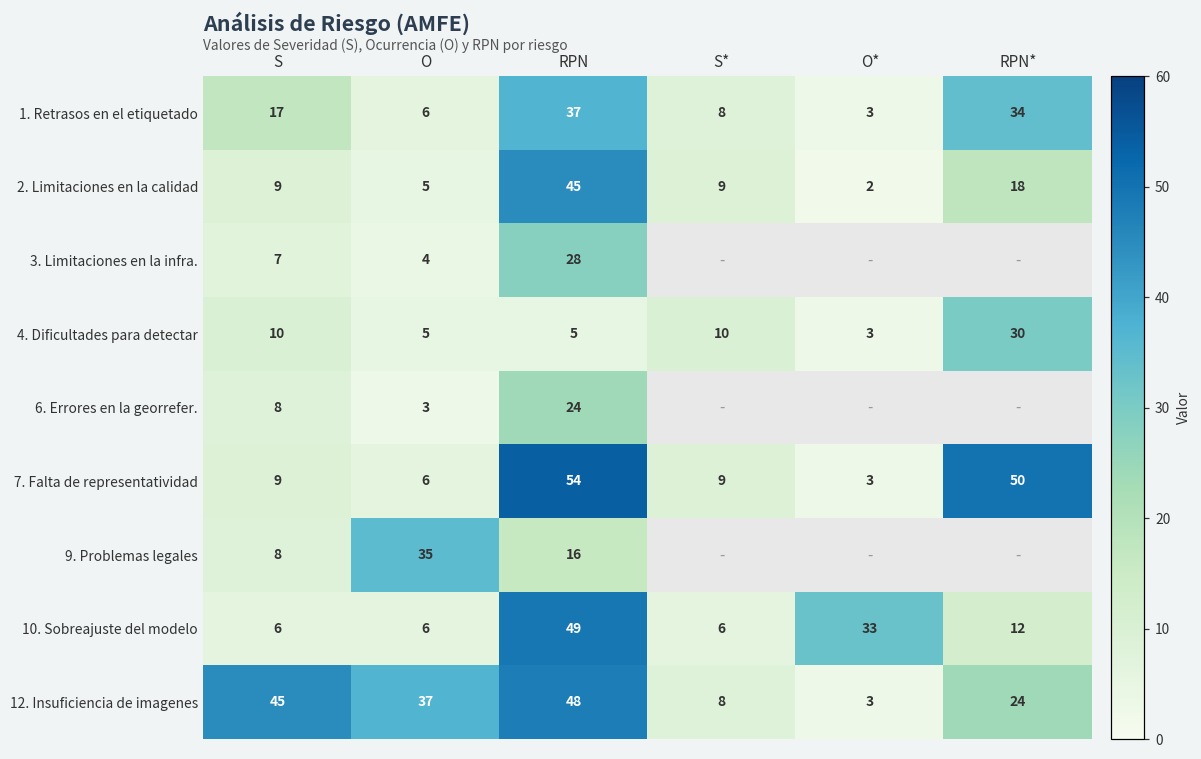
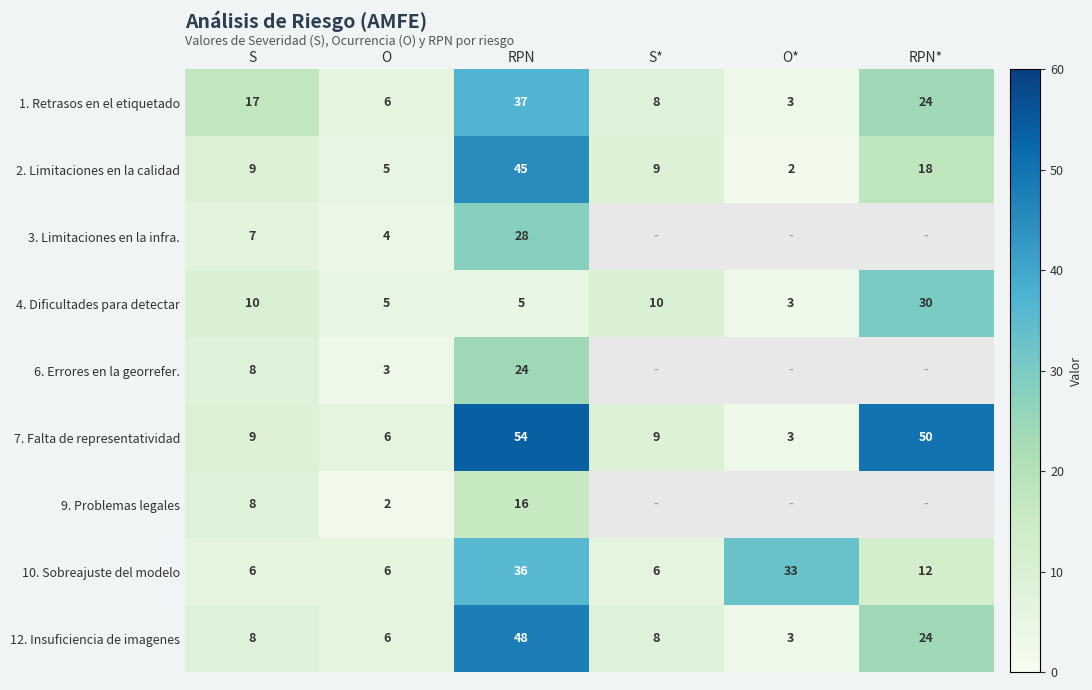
1. Retrasos en el etiquetado, RPN*: 34 -> 24
9. Problemas legales, O: 35 -> 2
10. Sobreajuste del modelo, RPN: 49 -> 36
12. Insuficiencia de imagenes, S: 45 -> 8
12. Insuficiencia de imagenes, O: 37 -> 6
